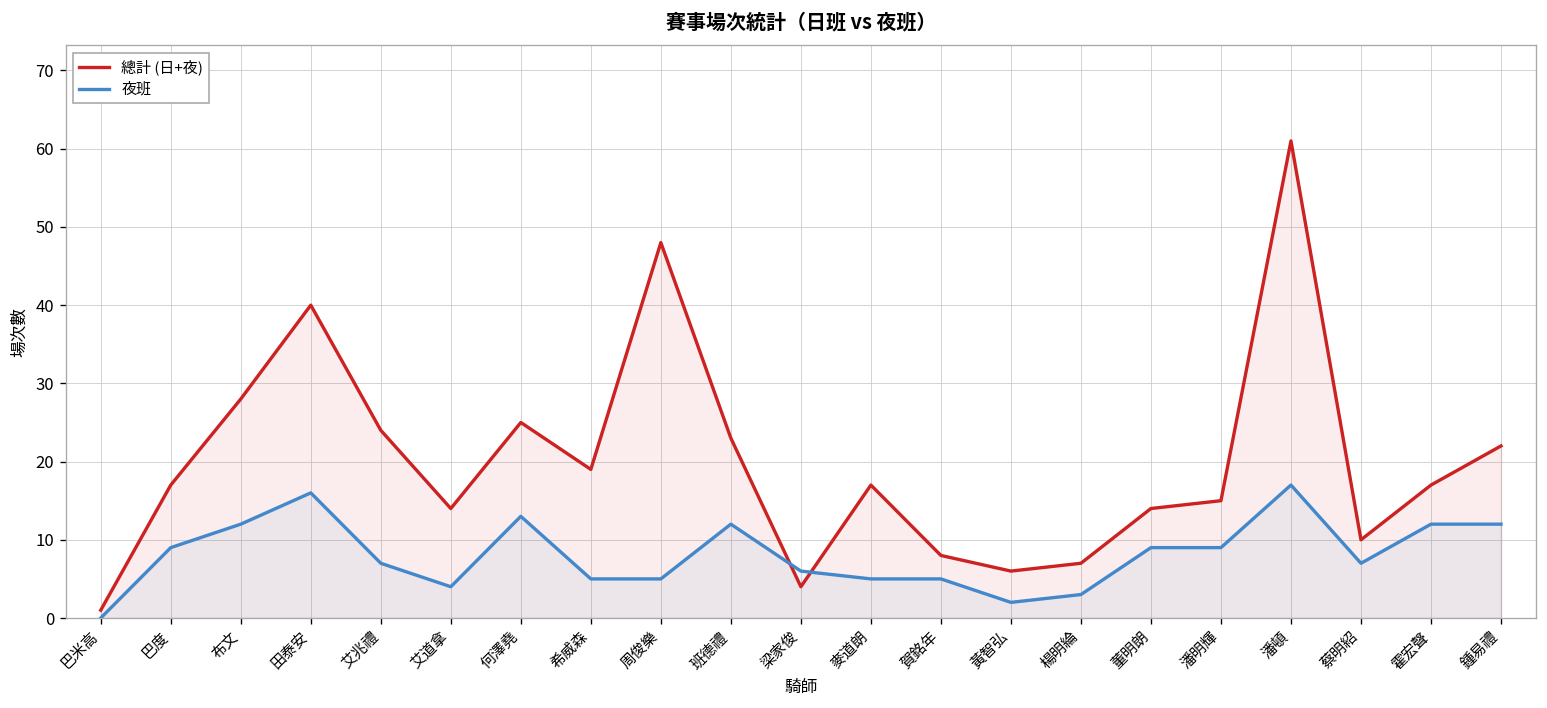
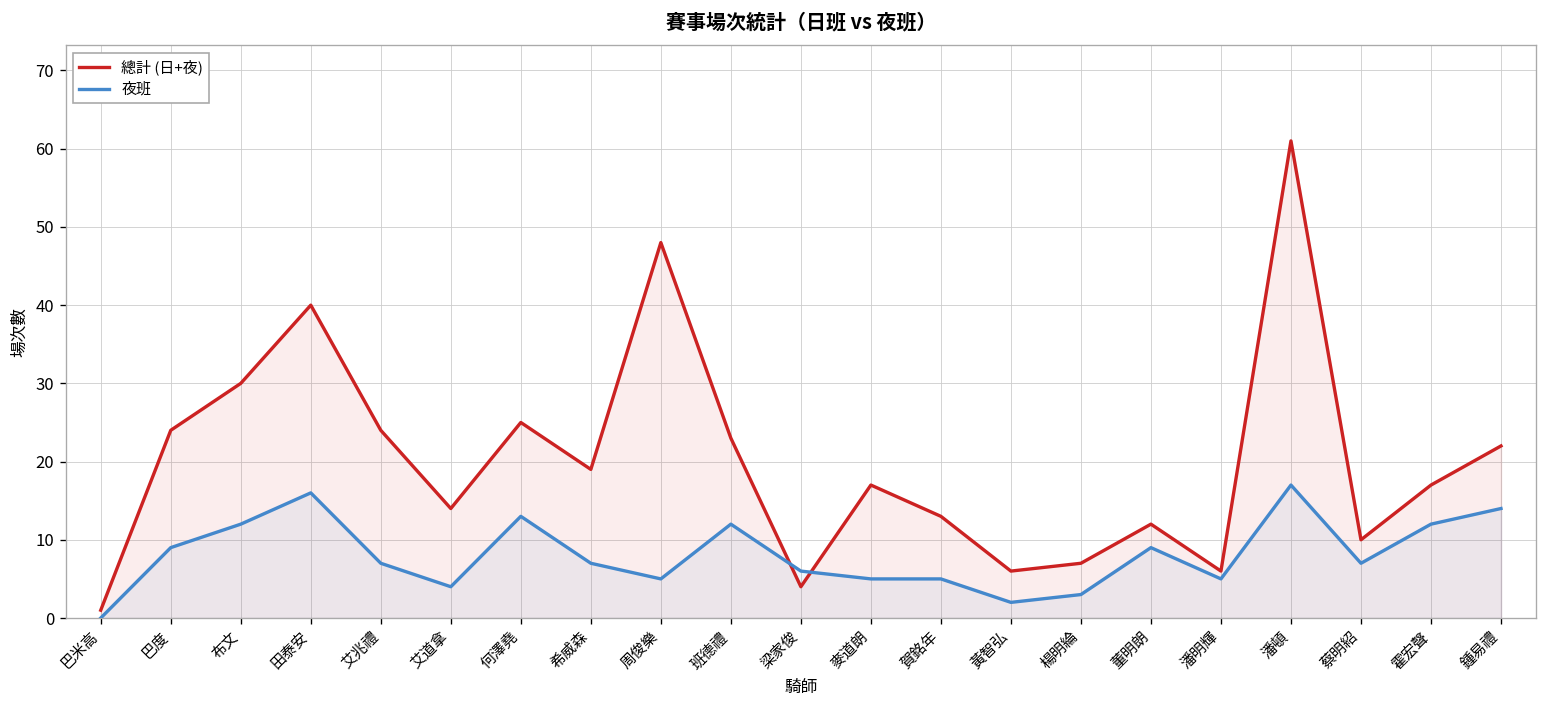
總計 (日+夜), 巴度: 17 -> 24
總計 (日+夜), 布文: 28 -> 30
夜班, 希威森: 5 -> 7
總計 (日+夜), 賀銘年: 8 -> 13
總計 (日+夜), 董明朗: 14 -> 12
總計 (日+夜), 潘明輝: 15 -> 6
夜班, 潘明輝: 9 -> 5
夜班, 鍾易禮: 12 -> 14
